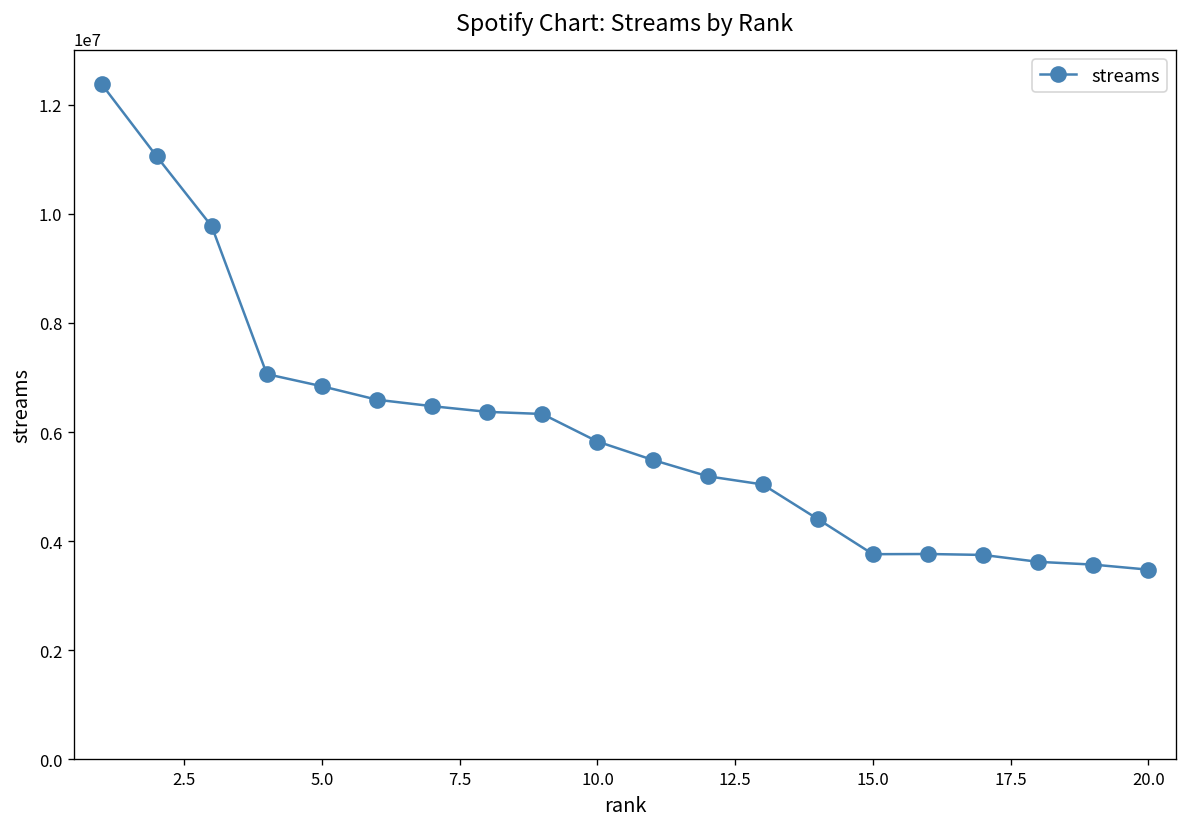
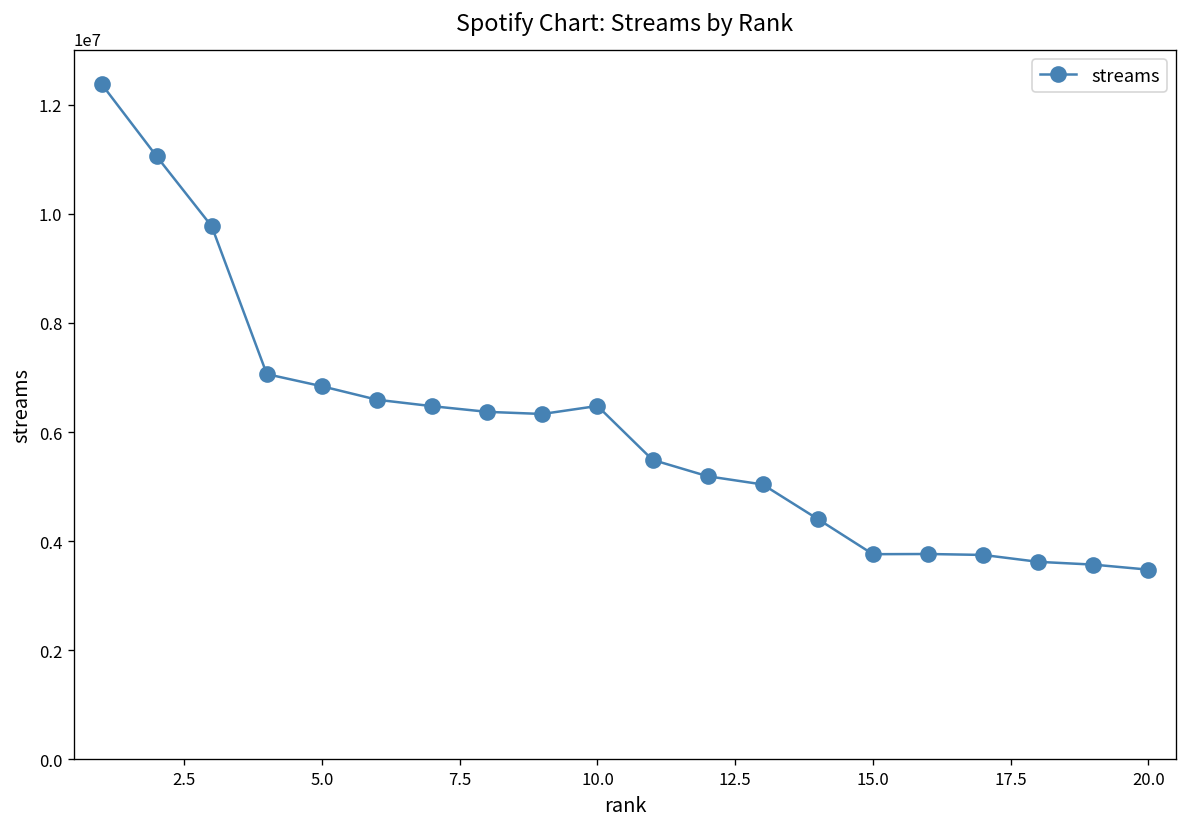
10.0: 5800000 -> 6500000
